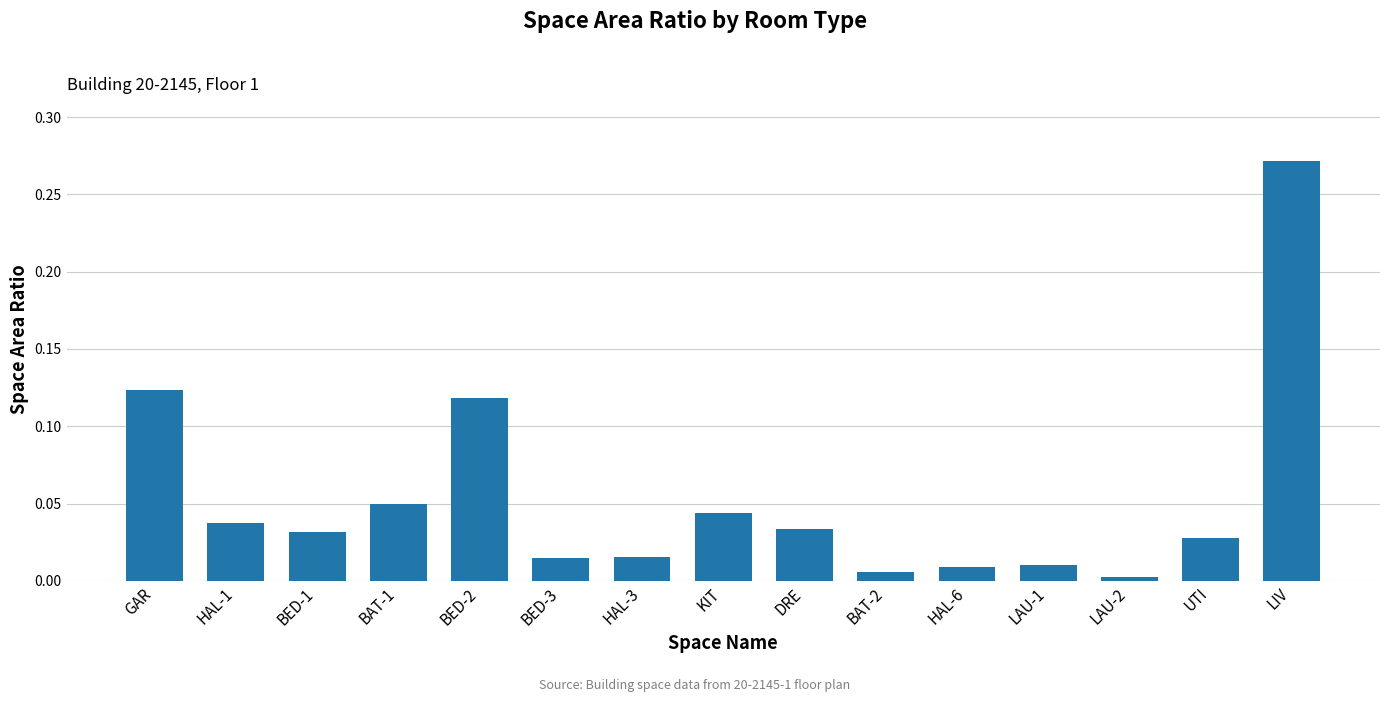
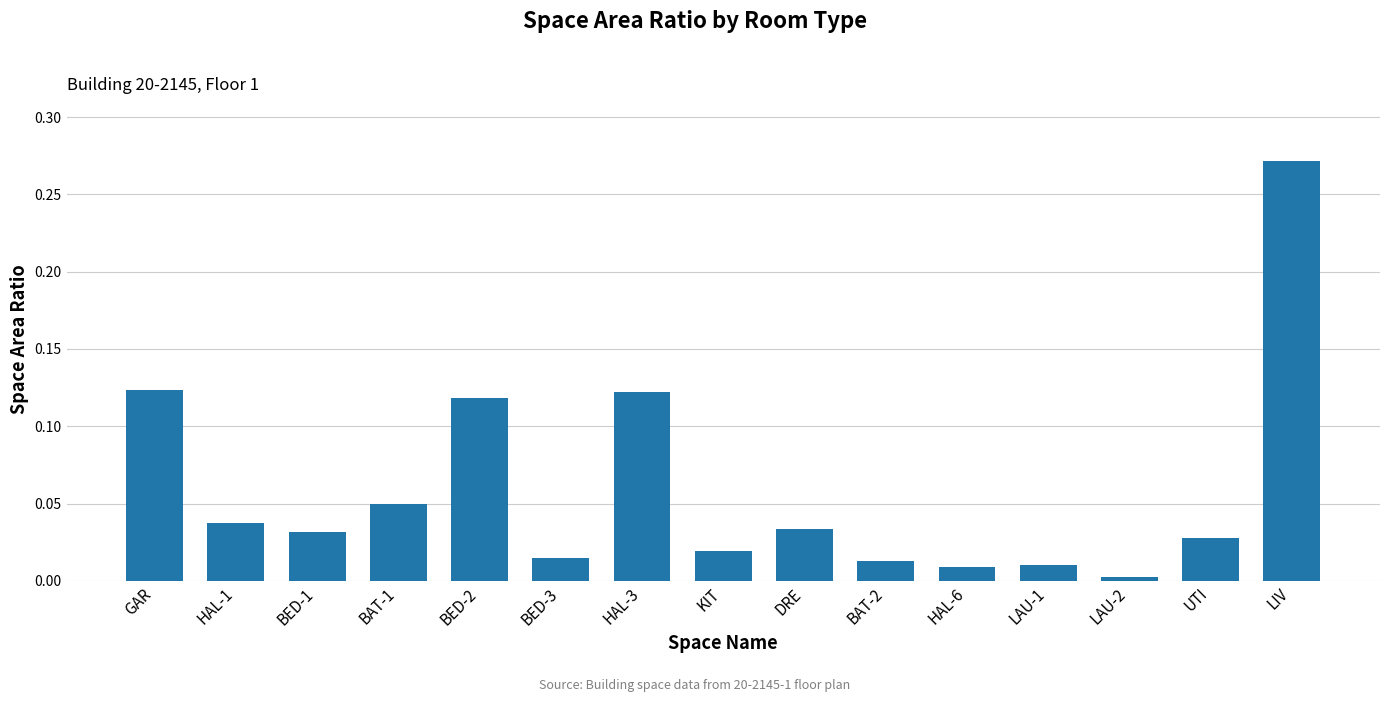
HAL-3: 0.016 -> 0.122
KIT: 0.044 -> 0.019
BAT-2: 0.006 -> 0.013
